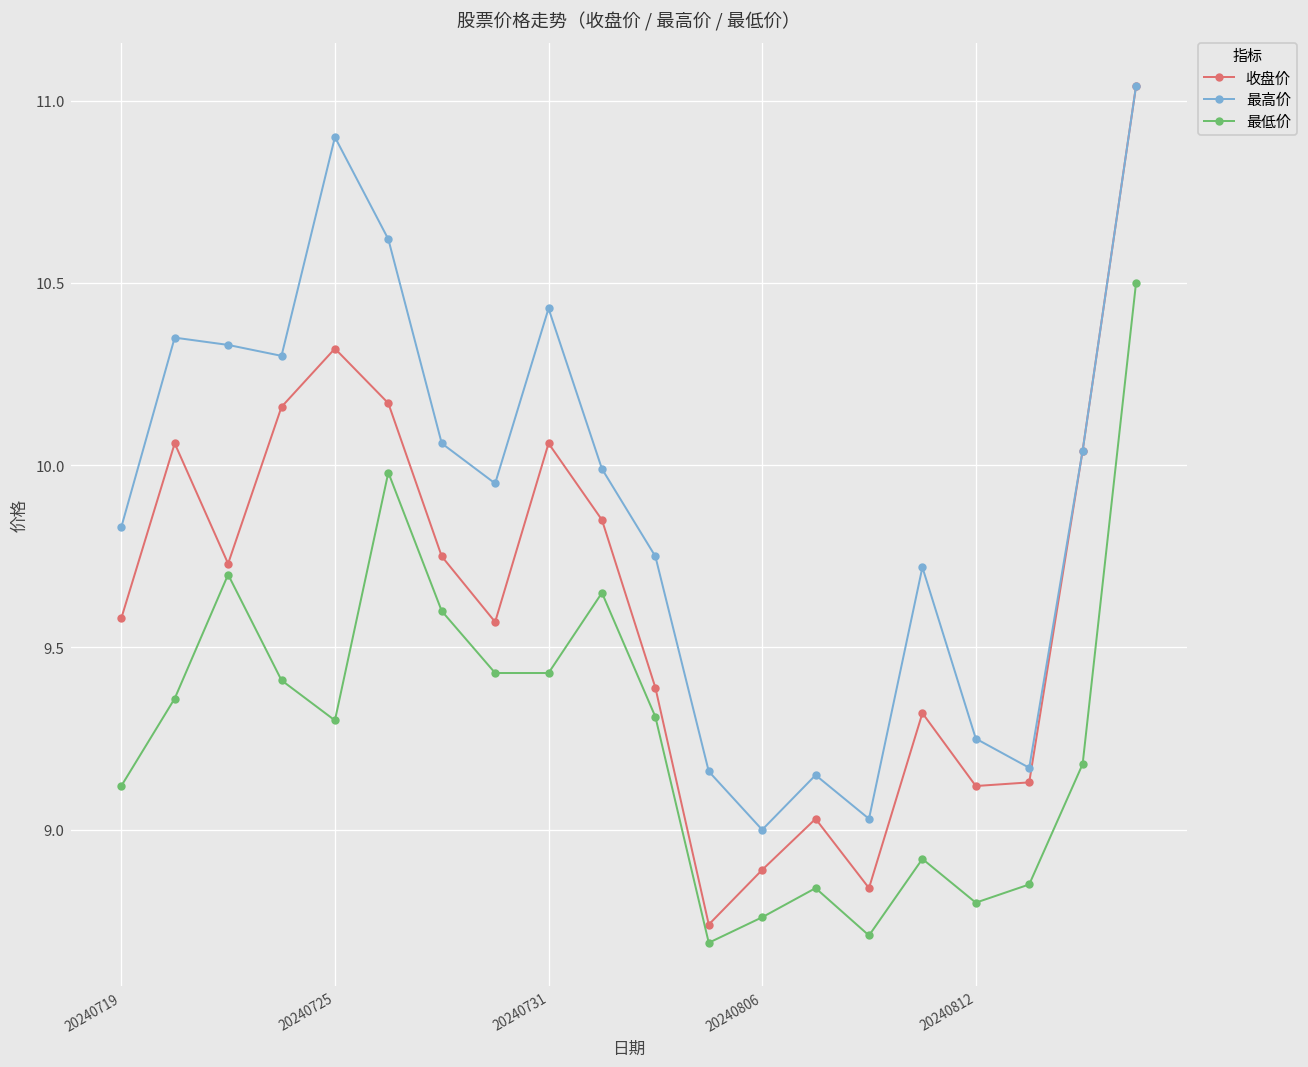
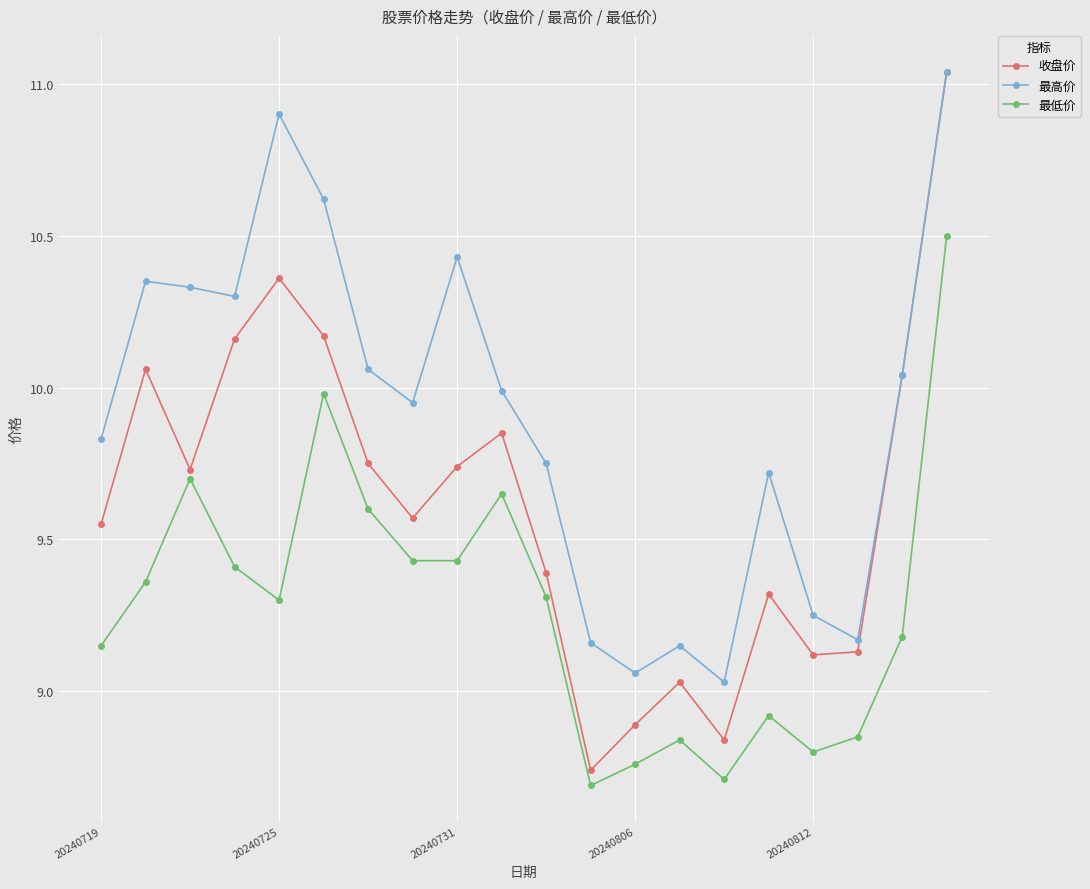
收盘价, 20240719: 9.58 -> 9.55
最低价, 20240719: 9.12 -> 9.15
收盘价, 20240725: 10.32 -> 10.36
收盘价, 20240731: 10.06 -> 9.74
最高价, 20240806: 9.00 -> 9.06
